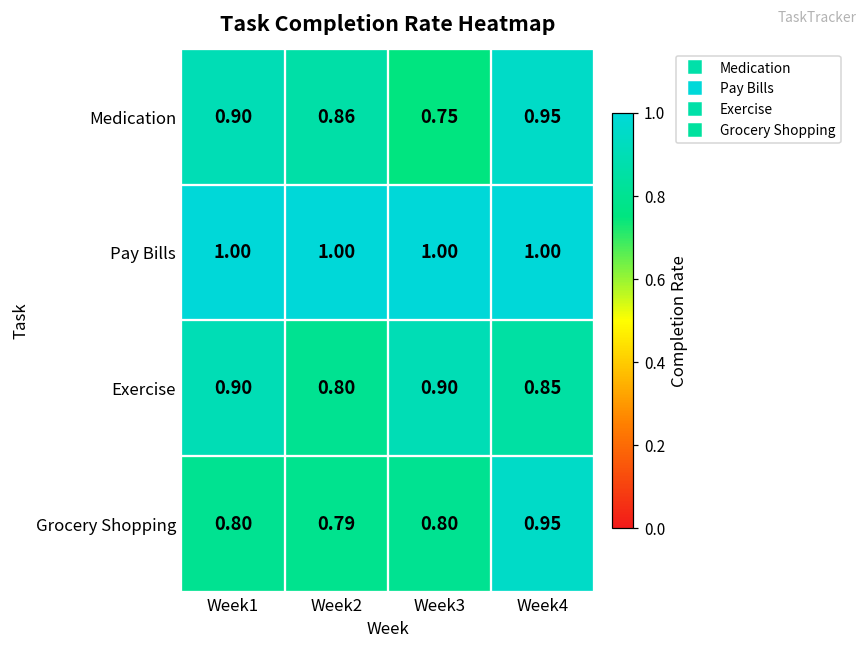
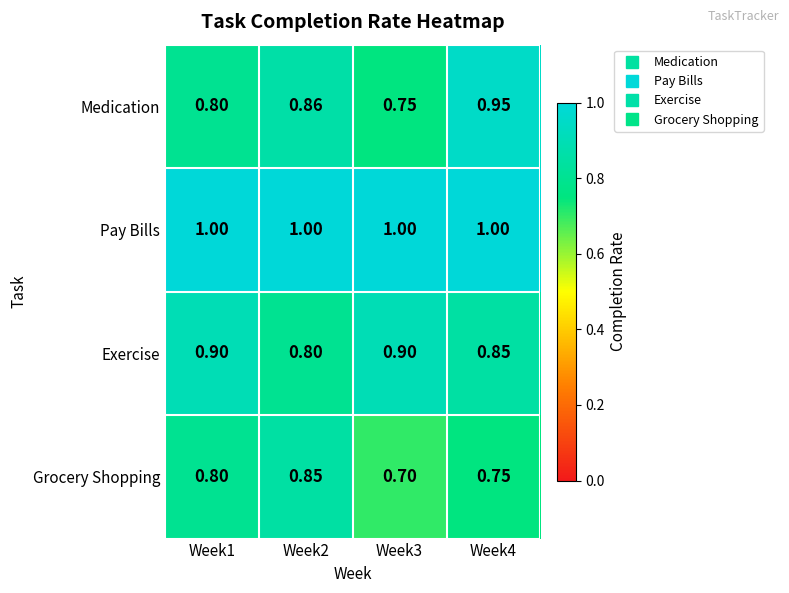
Medication, Week1: 0.90 -> 0.80
Grocery Shopping, Week2: 0.79 -> 0.85
Grocery Shopping, Week3: 0.80 -> 0.70
Grocery Shopping, Week4: 0.95 -> 0.75
